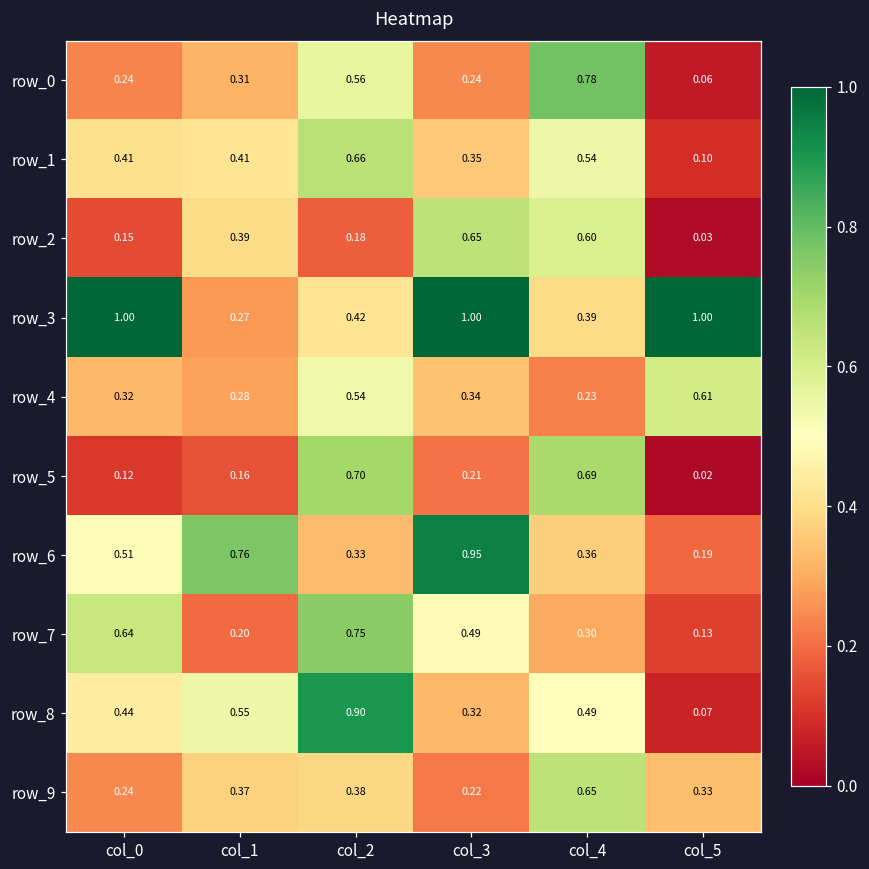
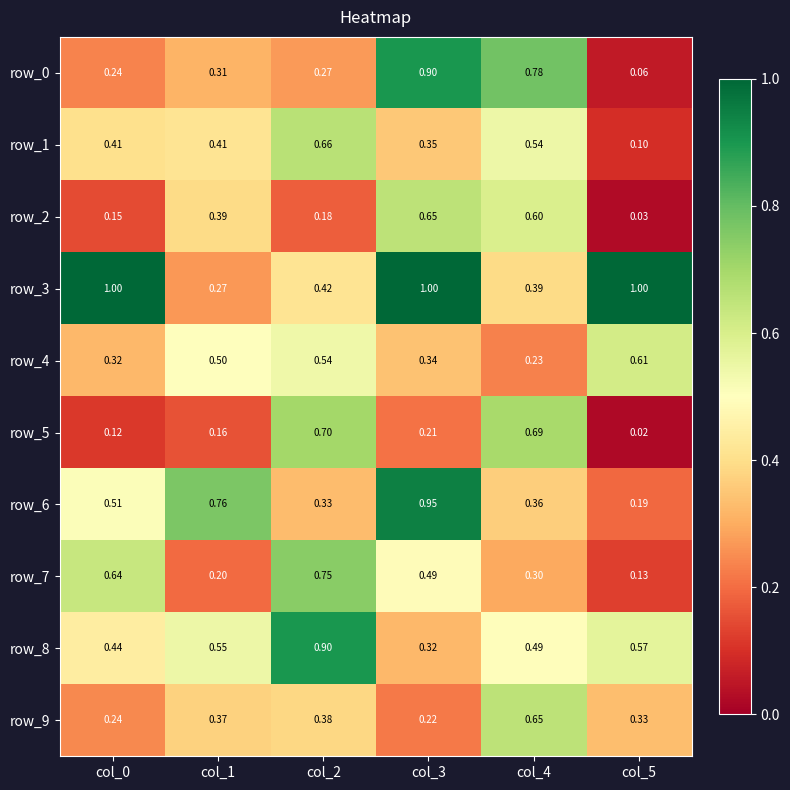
row_0, col_2: 0.56 -> 0.27
row_0, col_3: 0.24 -> 0.90
row_4, col_1: 0.28 -> 0.50
row_8, col_5: 0.07 -> 0.57
